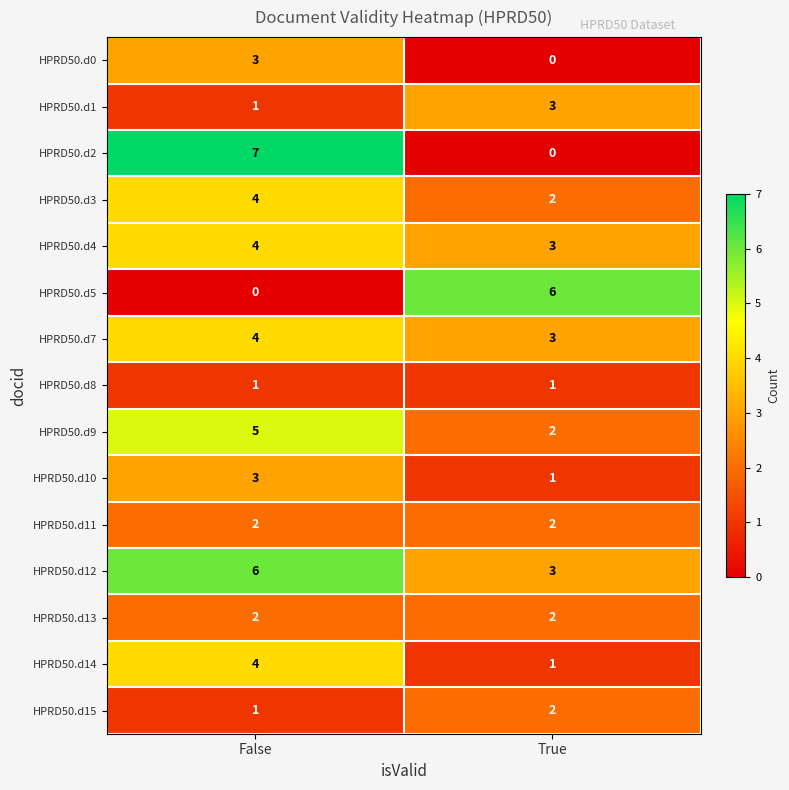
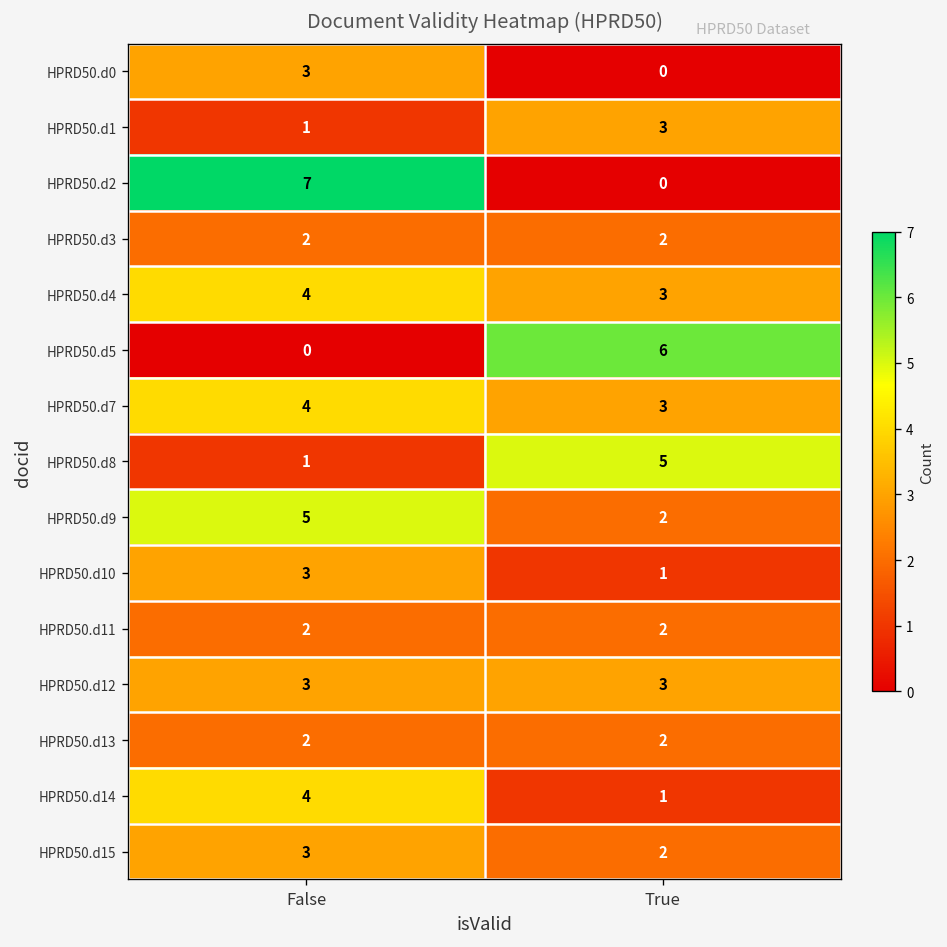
HPRD50.d3, False: 4 -> 2
HPRD50.d8, True: 1 -> 5
HPRD50.d12, False: 6 -> 3
HPRD50.d15, False: 1 -> 3
